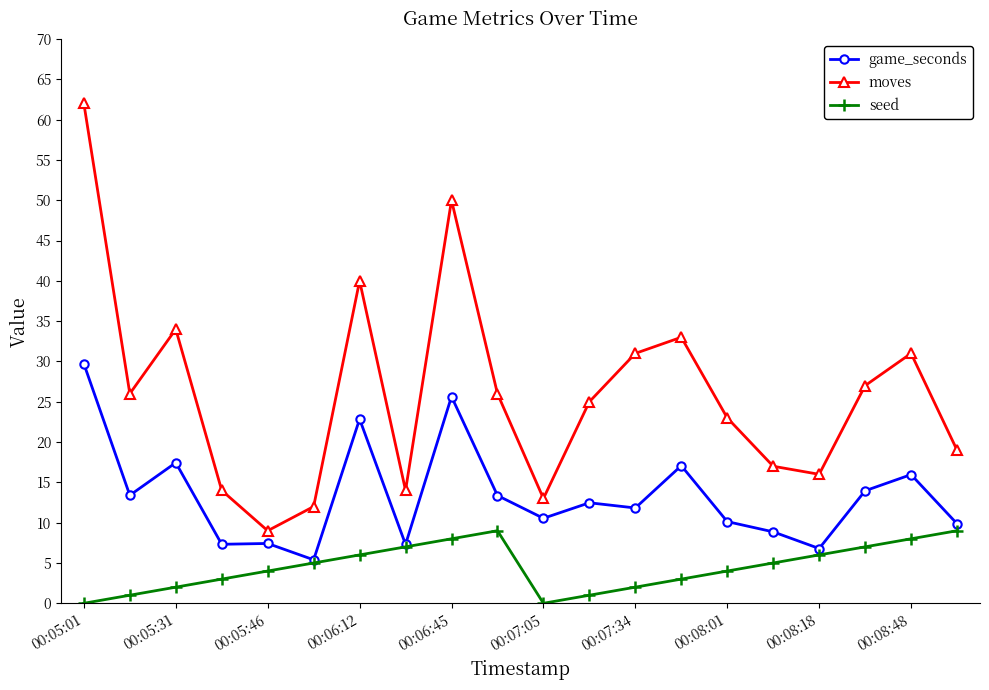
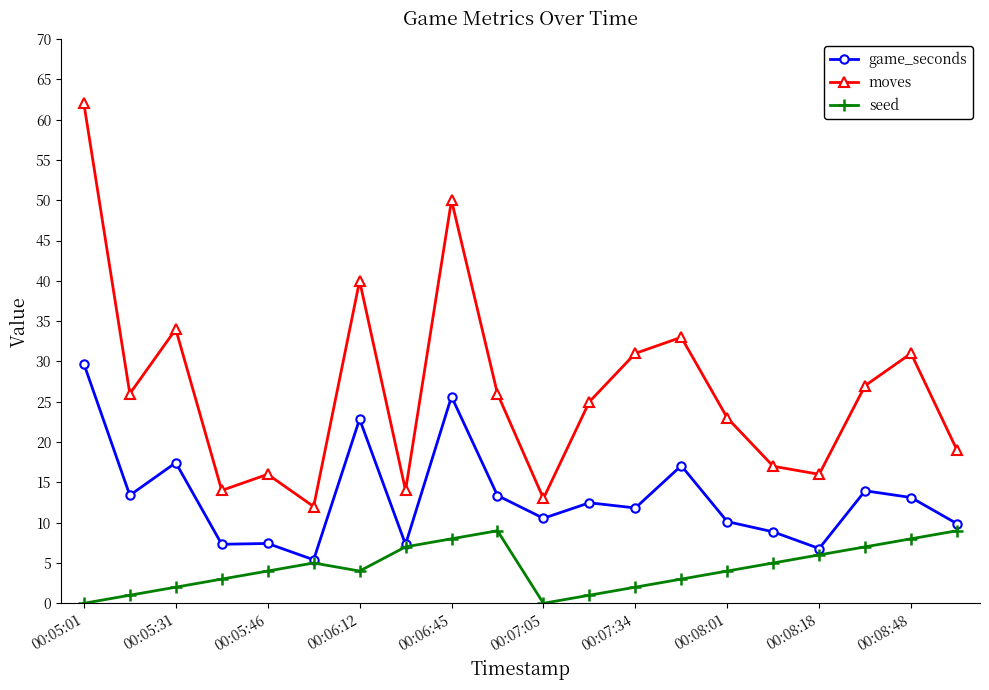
moves, 00:05:46: 9 -> 16
seed, 00:06:12: 6 -> 4
game_seconds, 00:08:48: 16 -> 13
